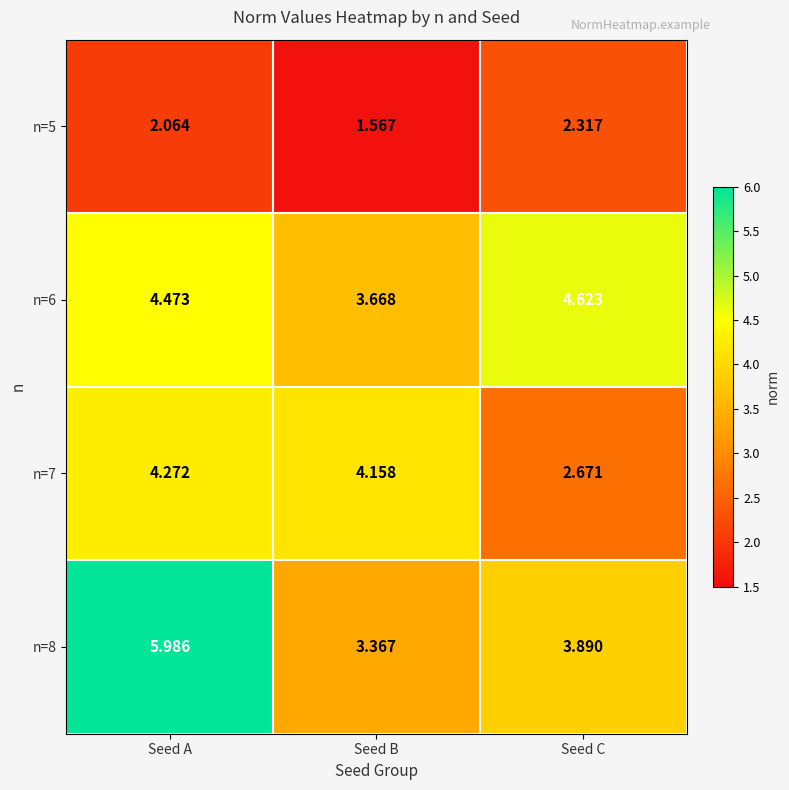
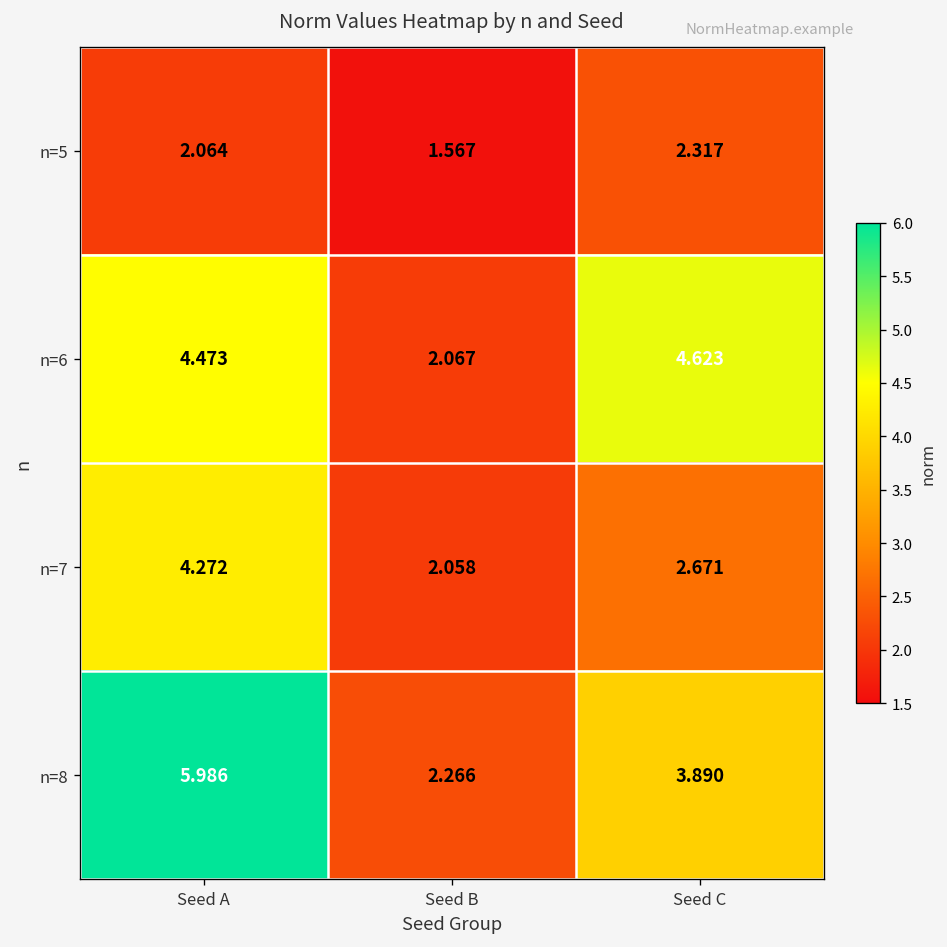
n=6, Seed B: 3.668 -> 2.067
n=7, Seed B: 4.158 -> 2.058
n=8, Seed B: 3.367 -> 2.266
